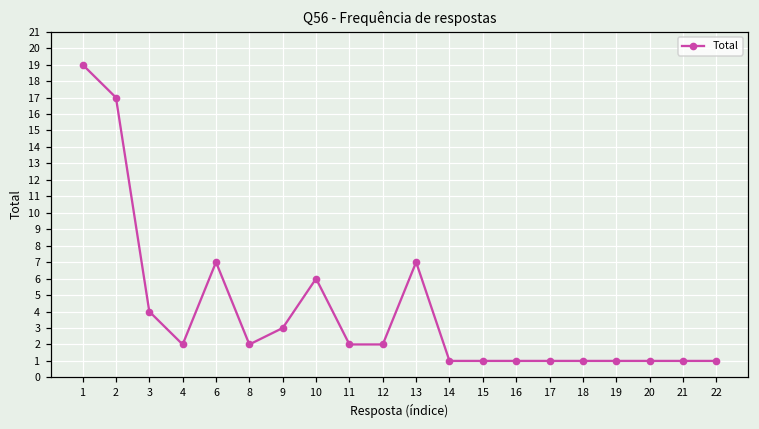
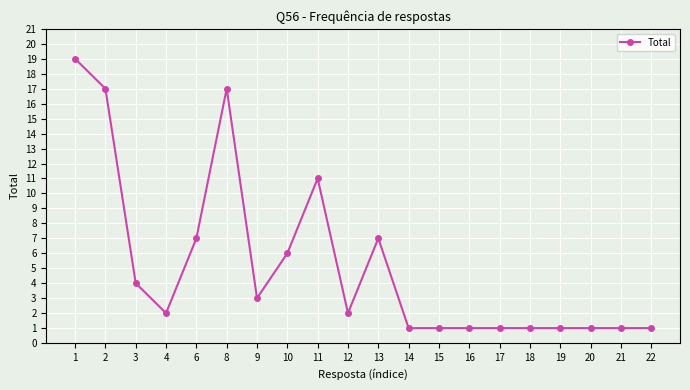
8: 2 -> 17
11: 2 -> 11
